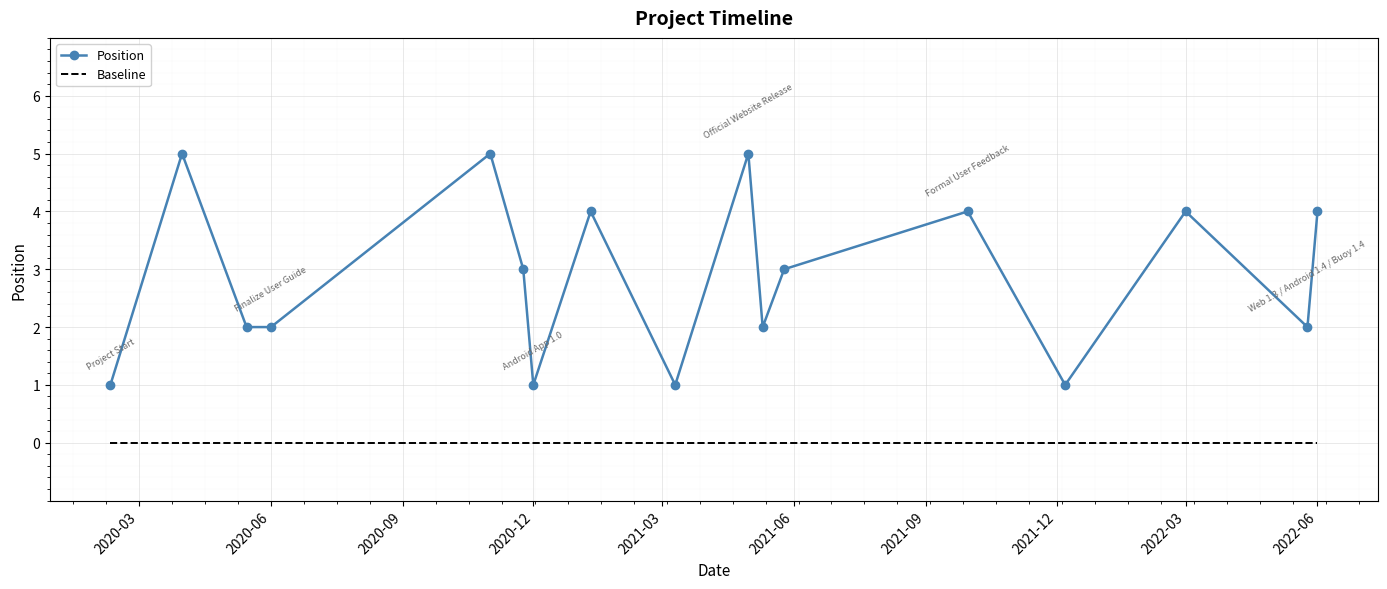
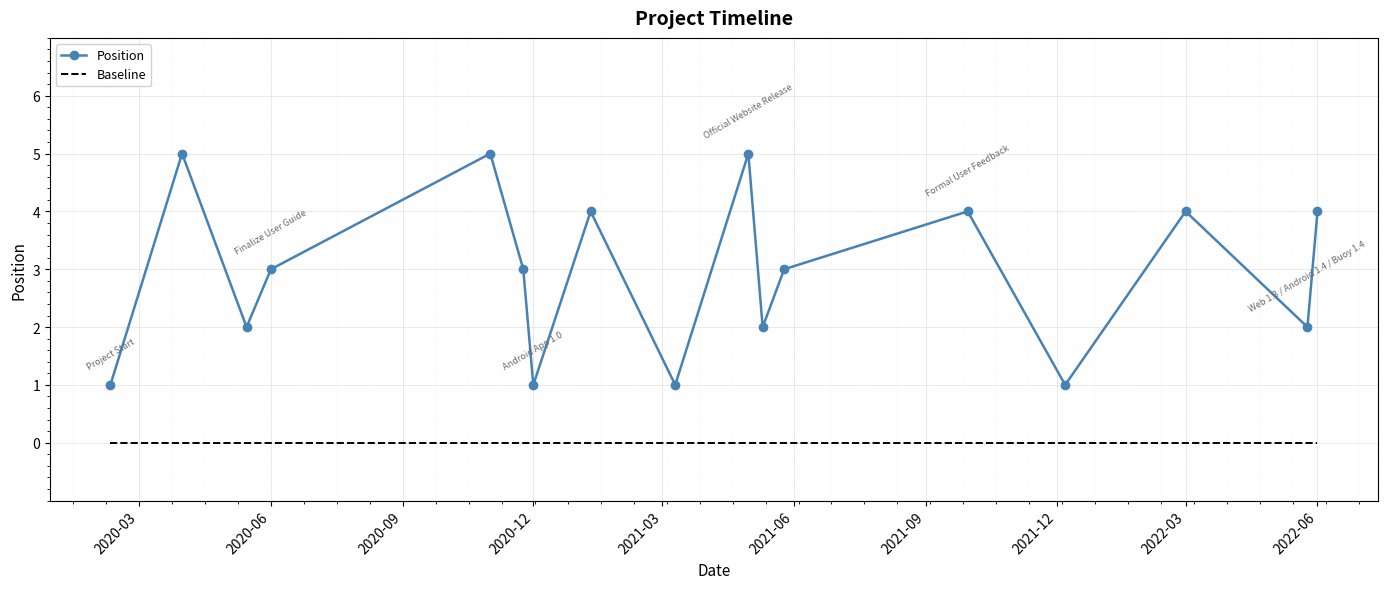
Position, 2020-06: 2 -> 3
